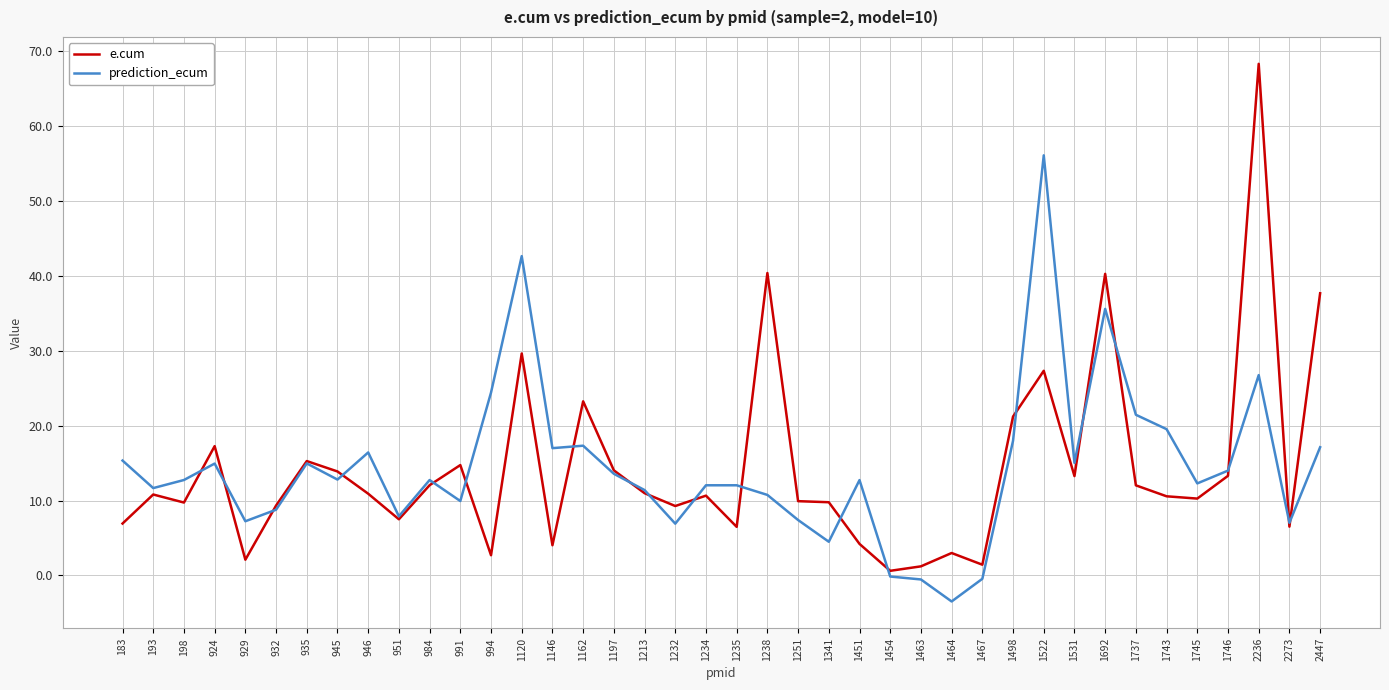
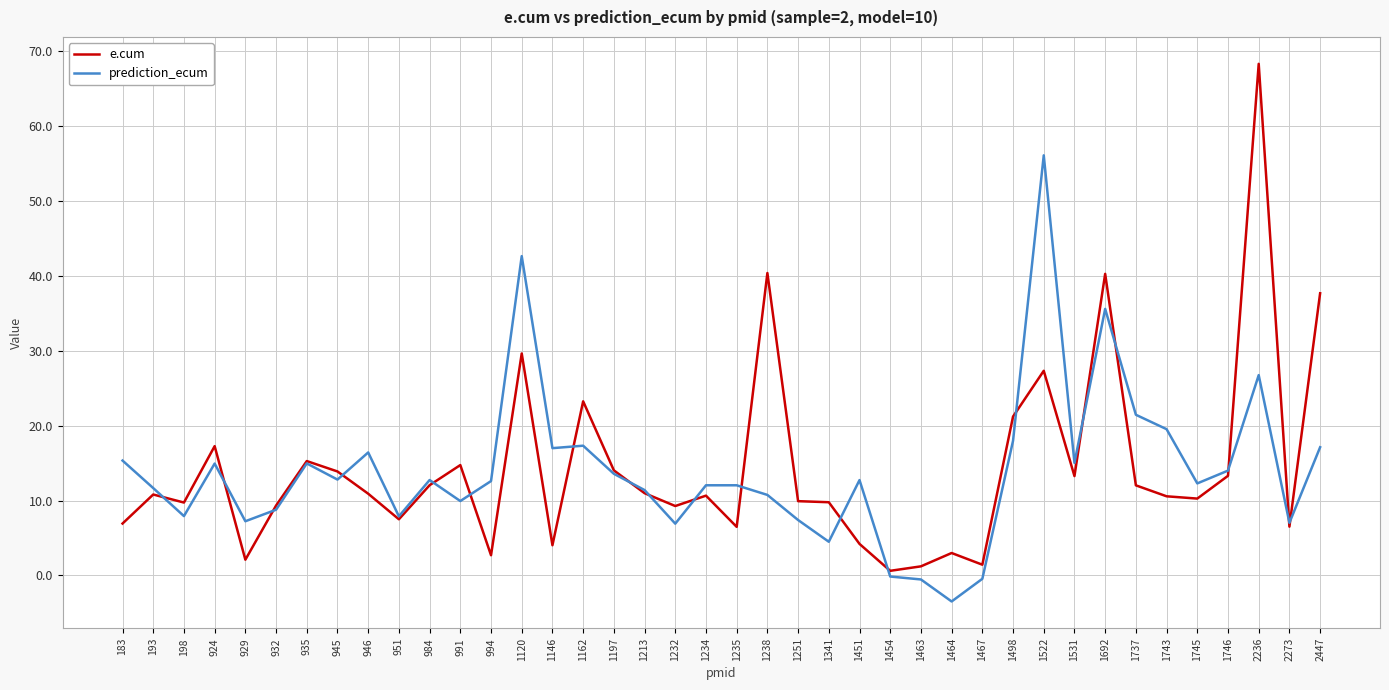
prediction_ecum, 198: 13 -> 8
prediction_ecum, 994: 24 -> 13
